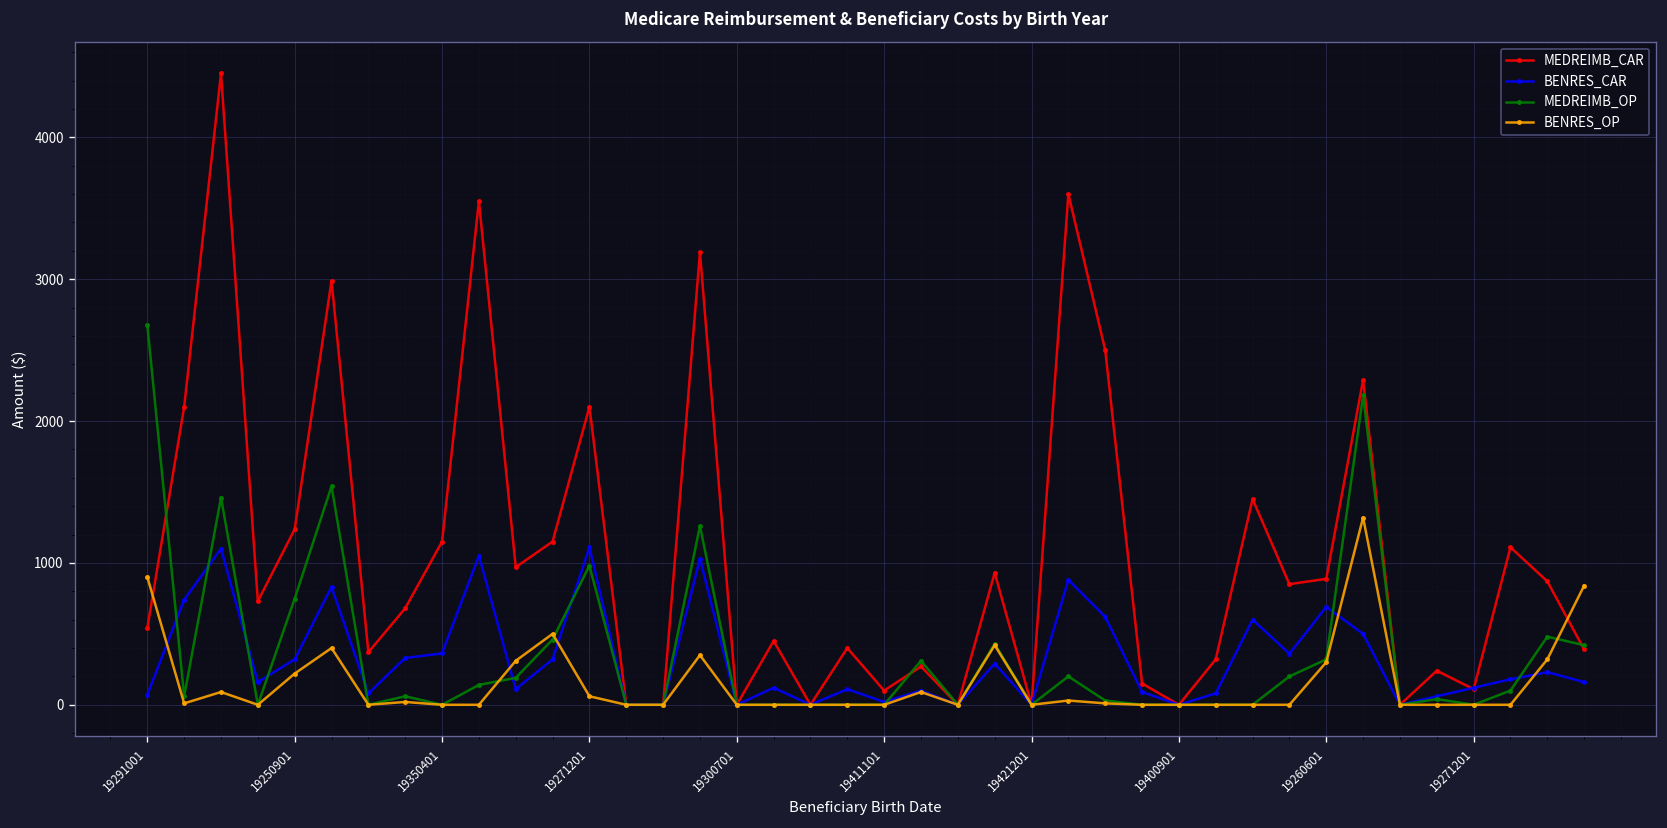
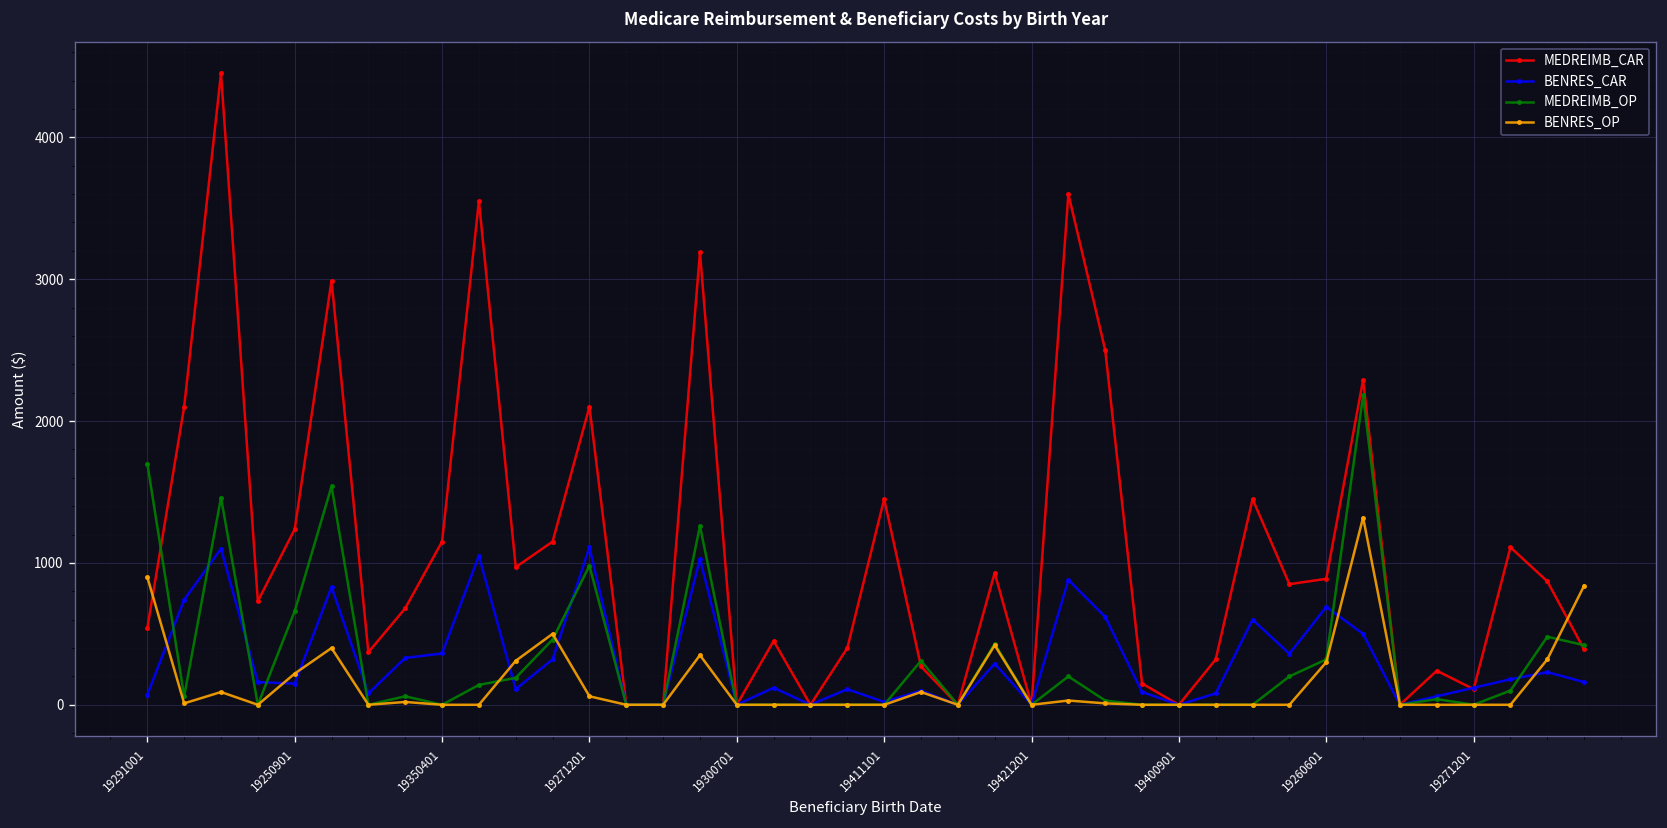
MEDREIMB_OP, 19291001: 2680 -> 1700
BENRES_CAR, 19250901: 320 -> 150
MEDREIMB_OP, 19250901: 750 -> 660
MEDREIMB_CAR, 19411101: 100 -> 1450
